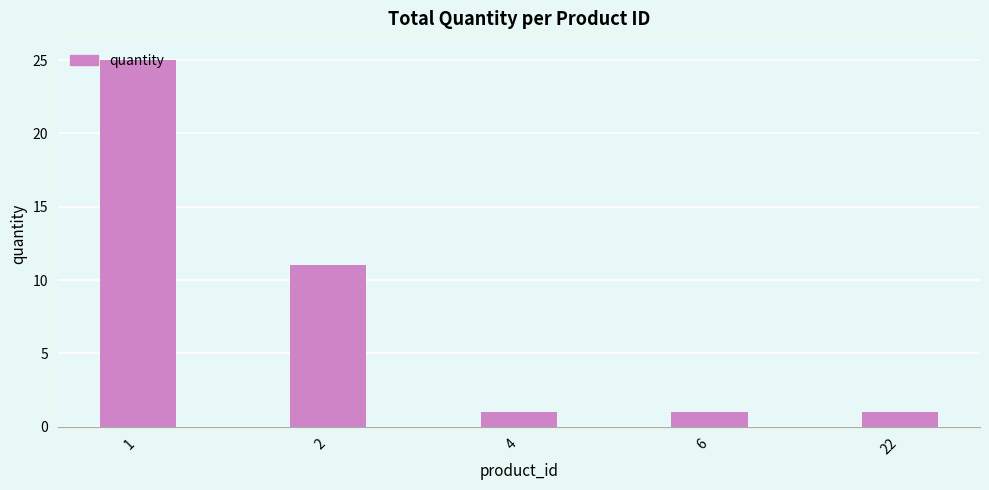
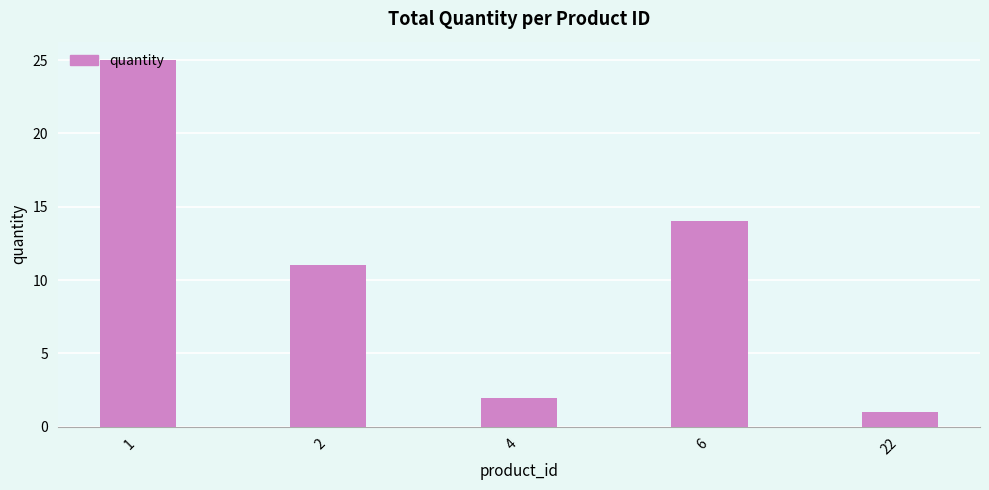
4: 1 -> 2
6: 1 -> 14
